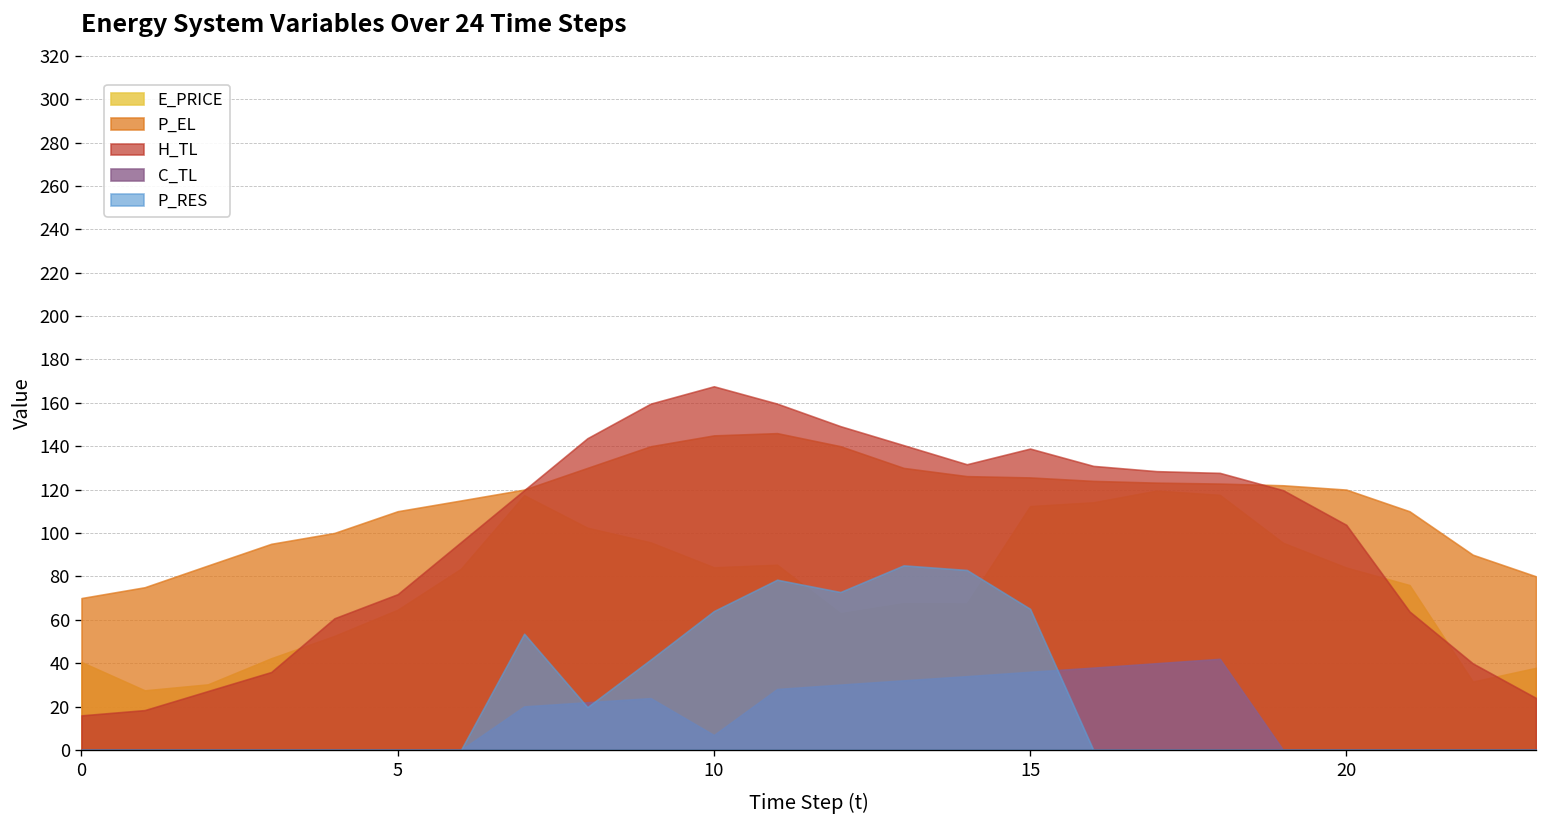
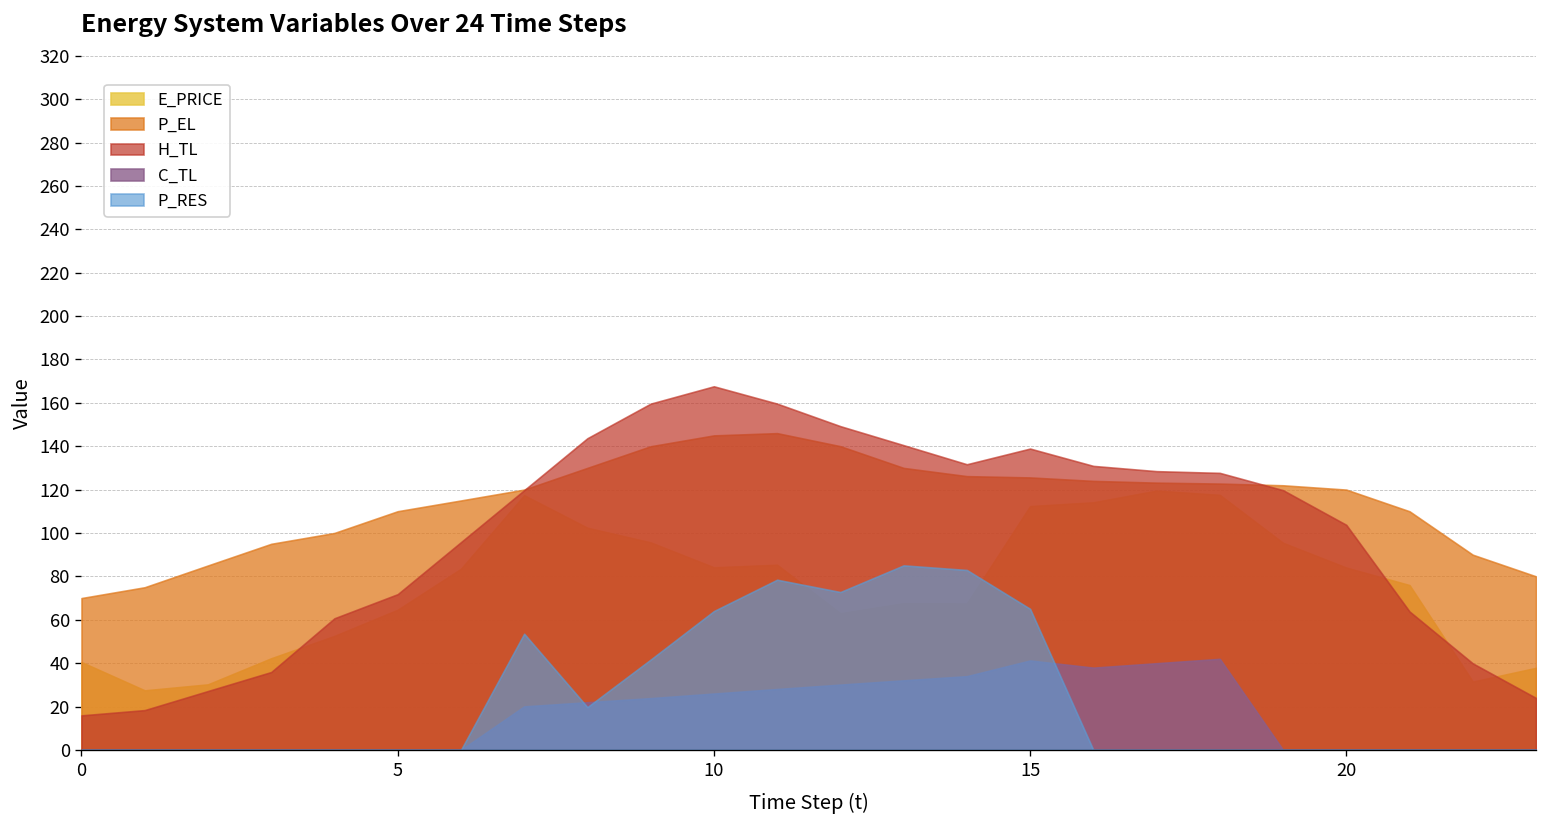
C_TL, 10: 7 -> 26
C_TL, 15: 36 -> 41
